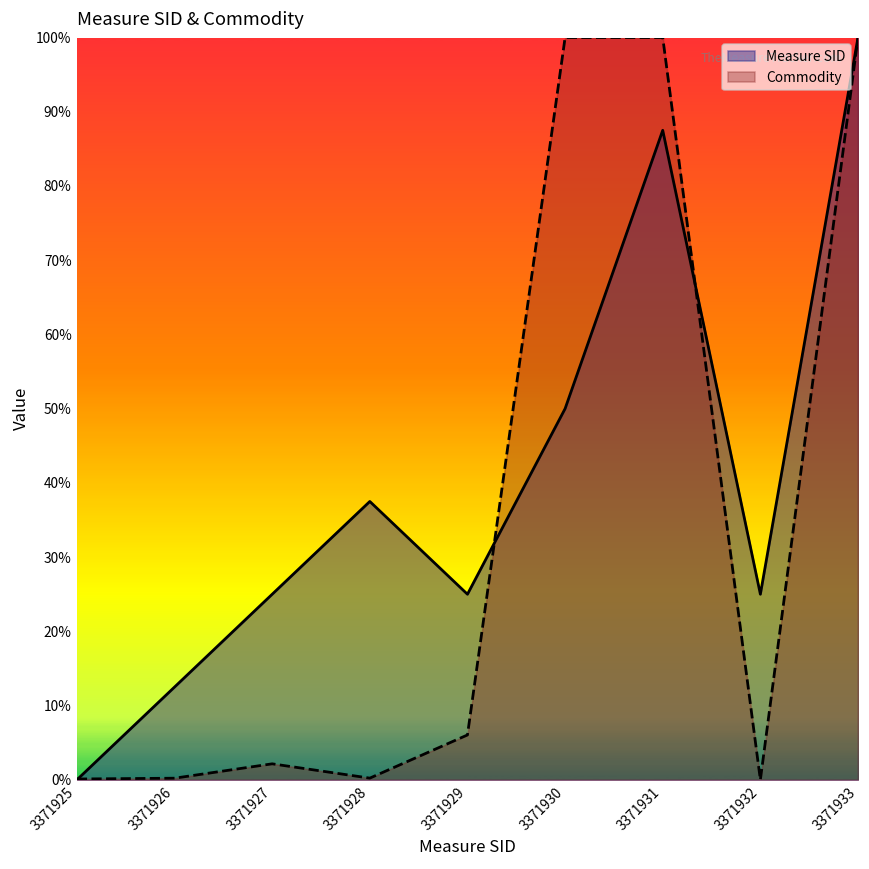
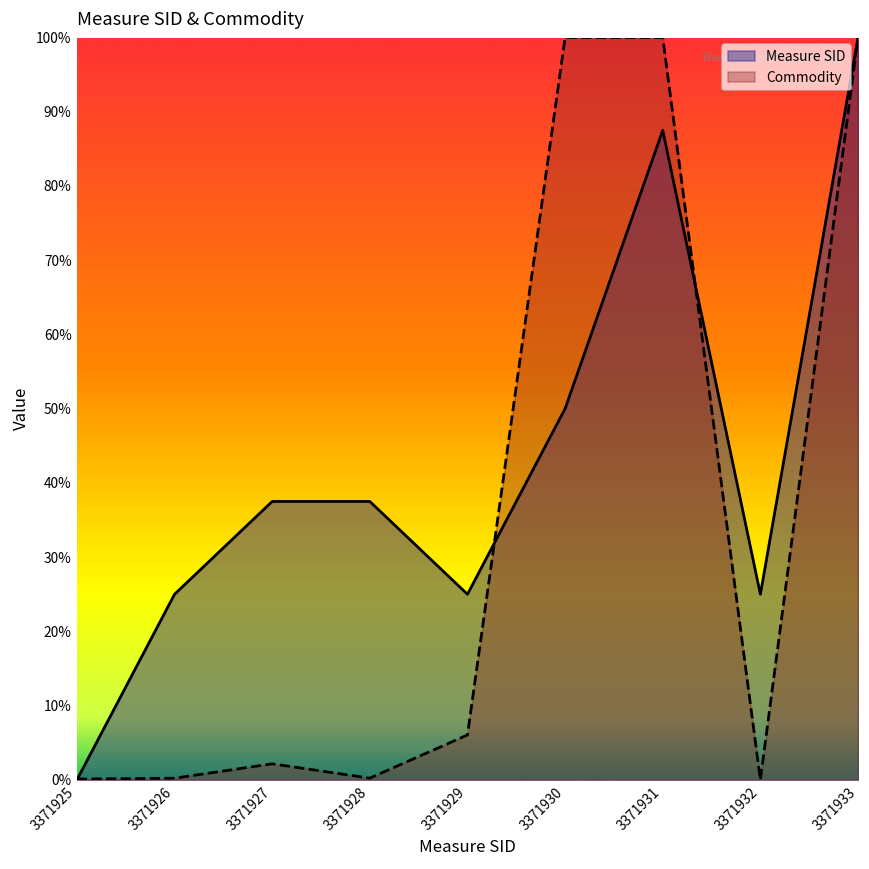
Measure SID, 3371926: 13% -> 25%
Measure SID, 3371927: 25% -> 38%
